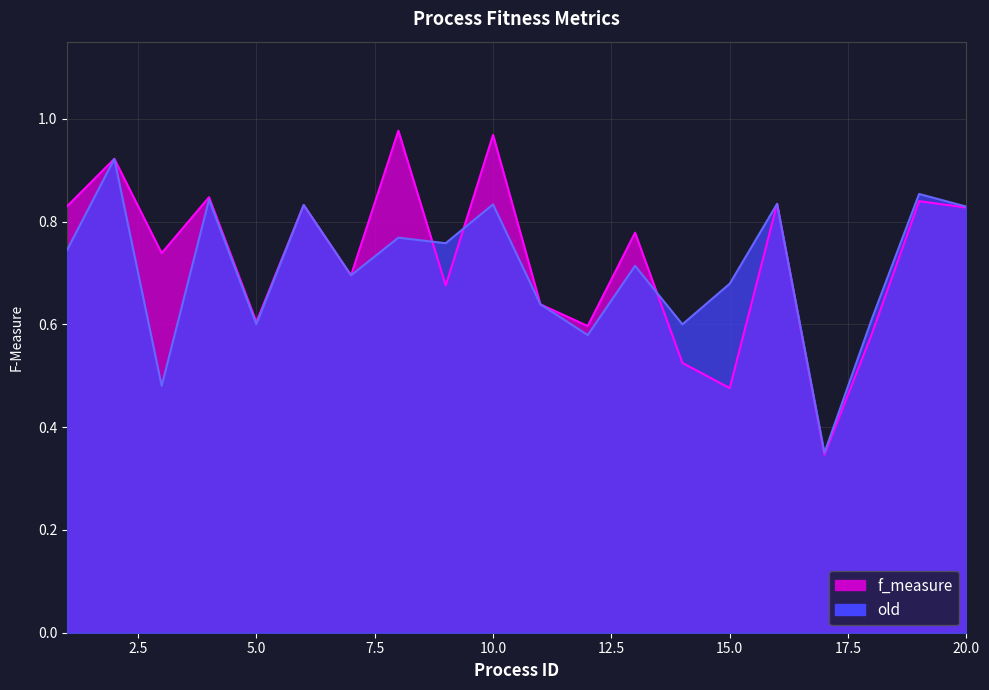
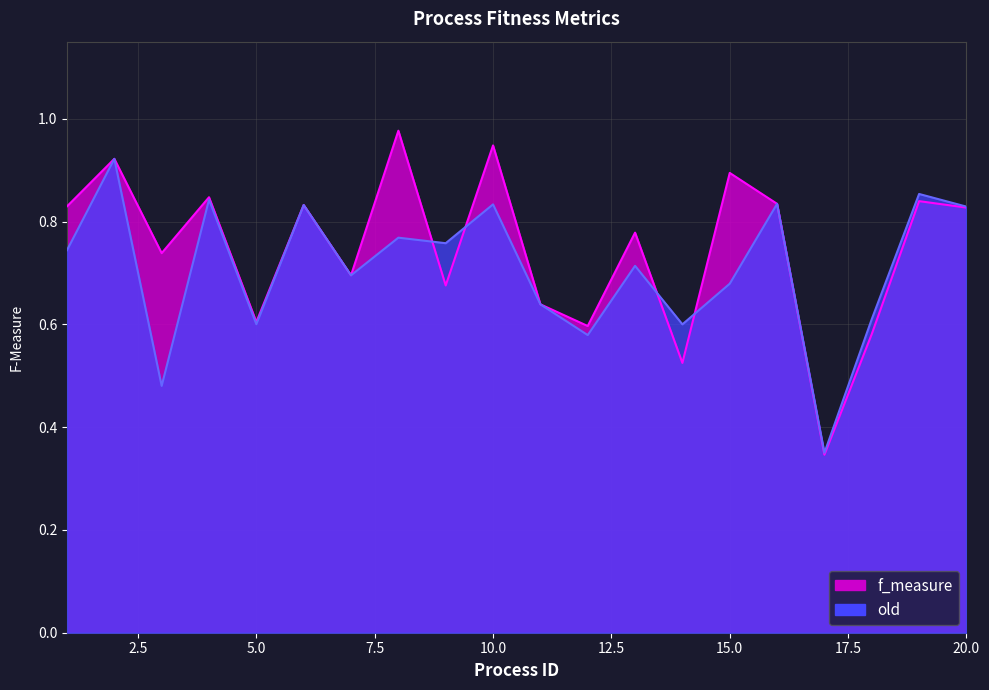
f_measure, 10.0: 0.97 -> 0.95
f_measure, 15.0: 0.48 -> 0.89
